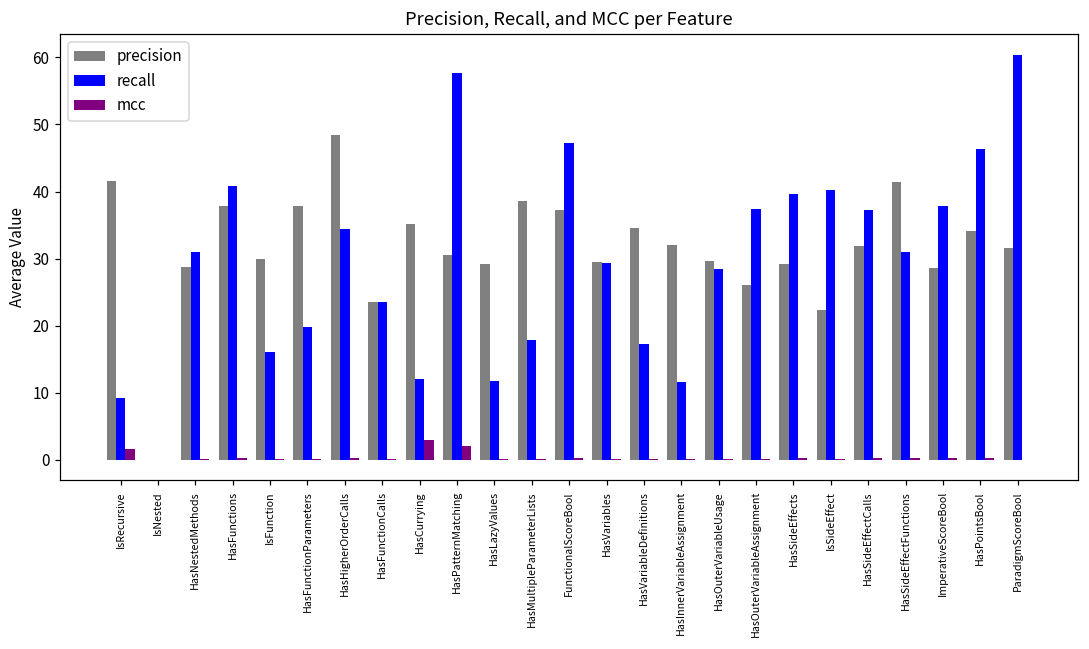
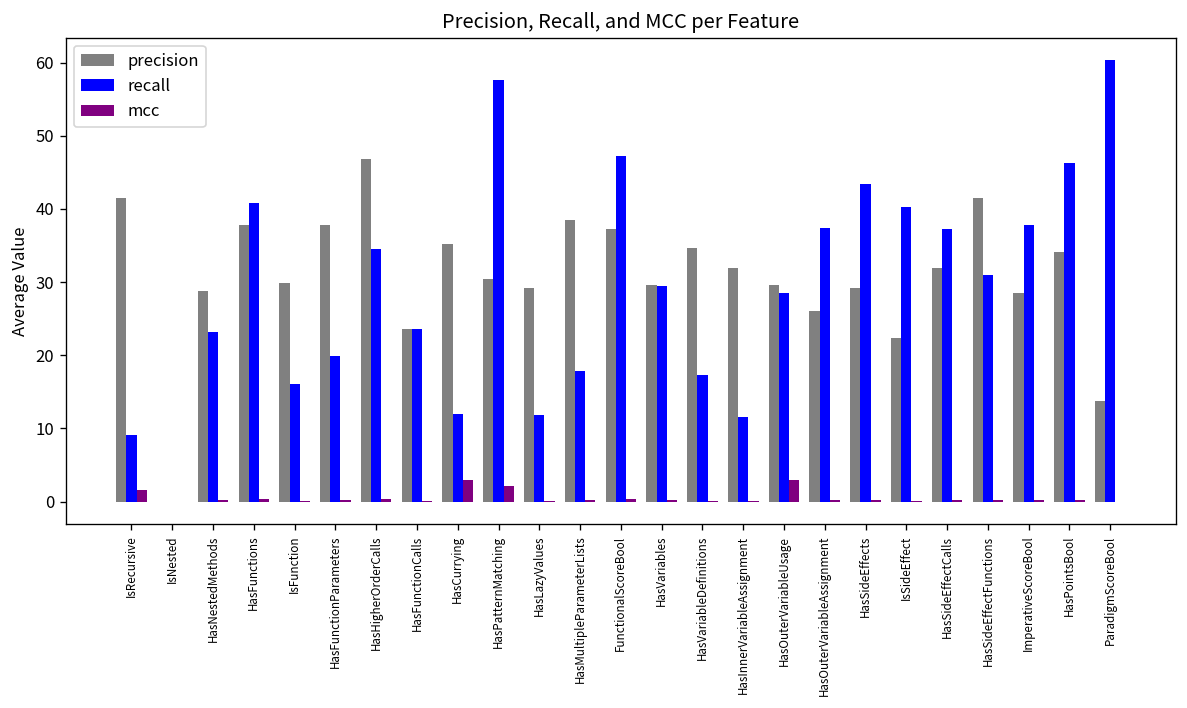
recall, HasNestedMethods: 31 -> 23
precision, HasHigherOrderCalls: 48 -> 47
mcc, HasOuterVariableUsage: 0 -> 3
recall, HasSideEffects: 40 -> 43
precision, ParadigmScoreBool: 32 -> 14
